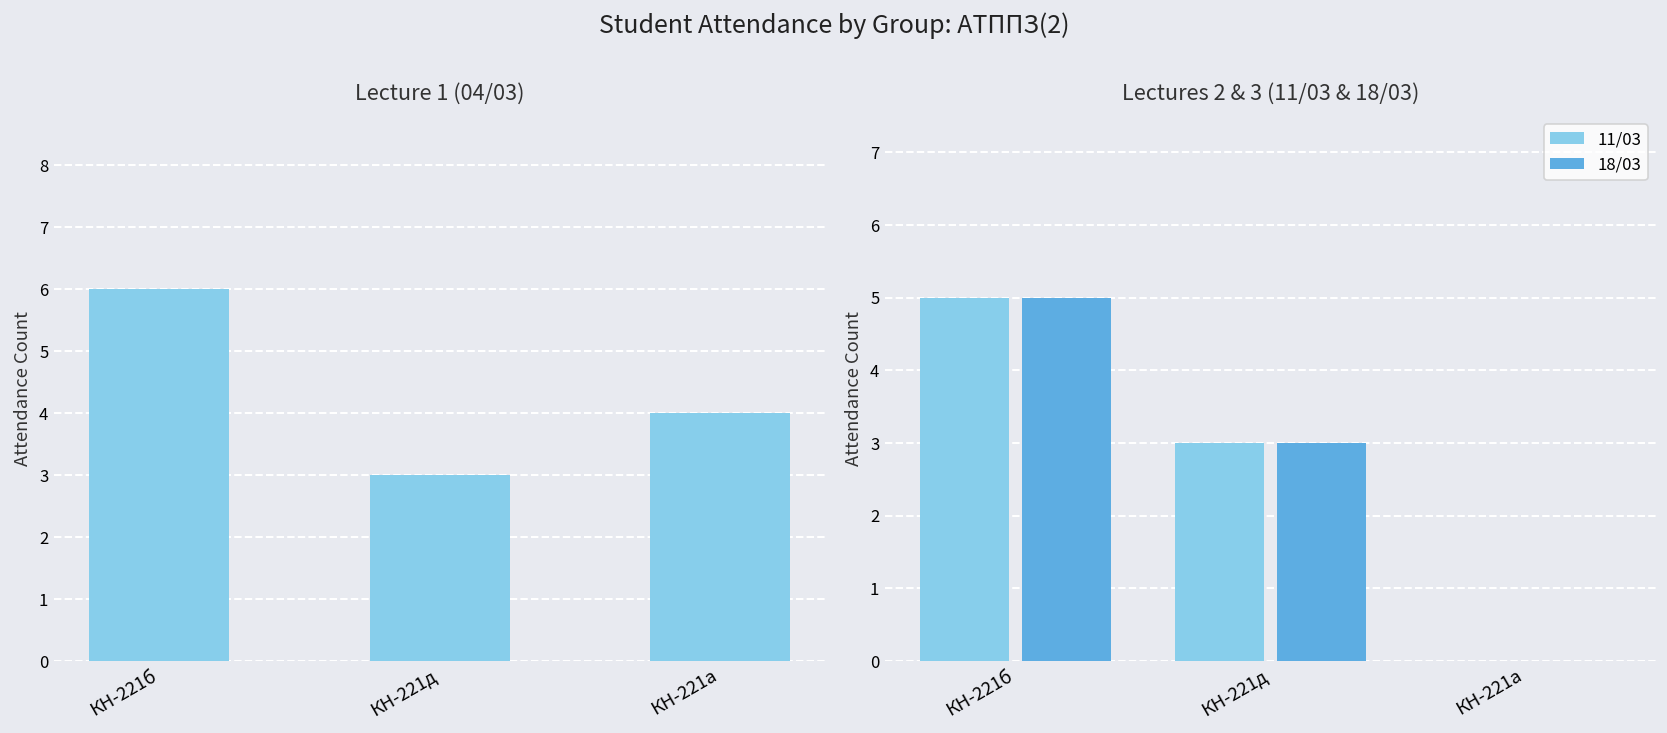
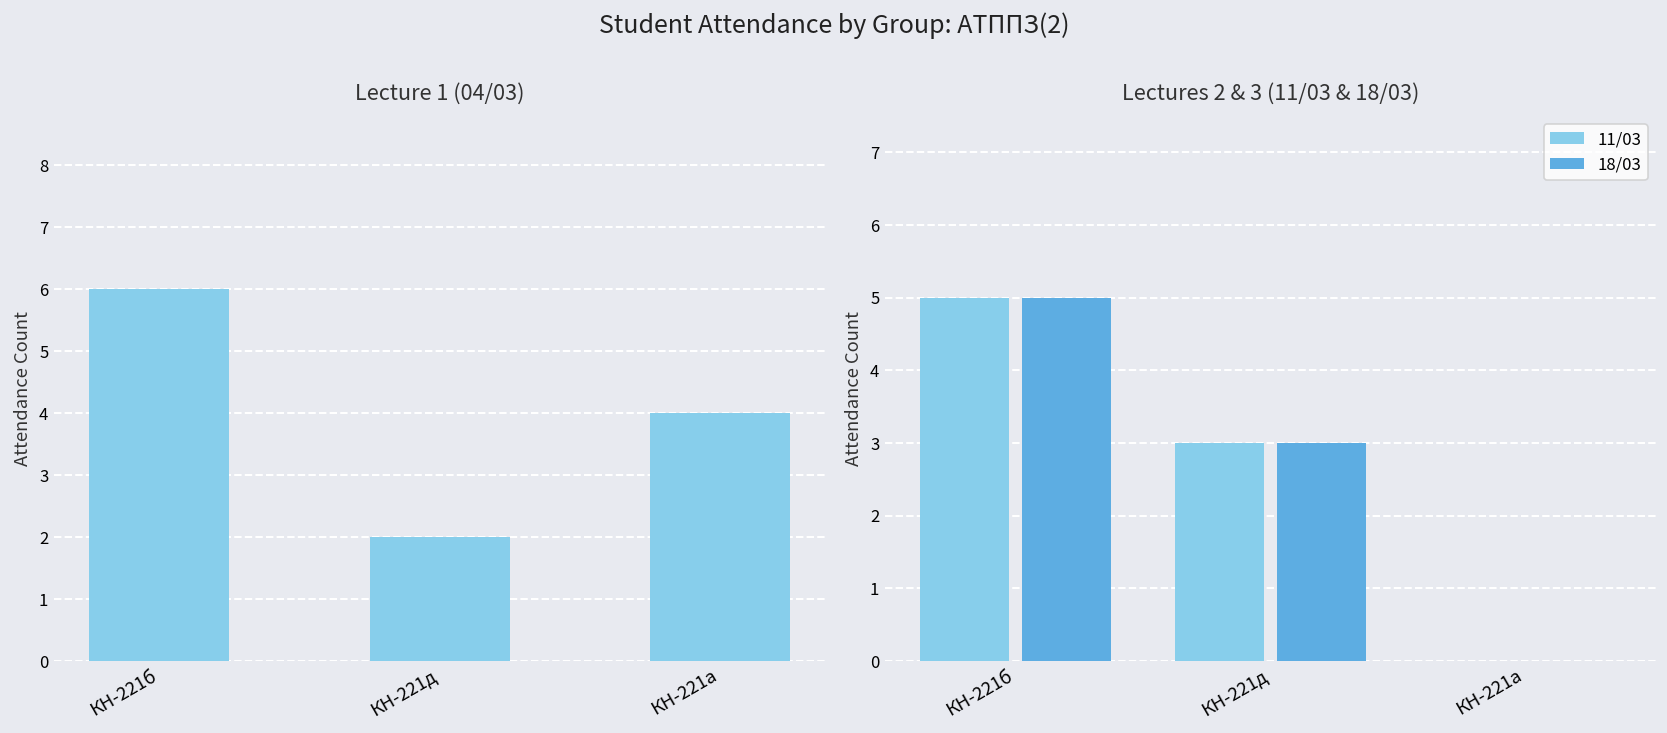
Lecture 1 (04/03), КН-221д: 3 -> 2
